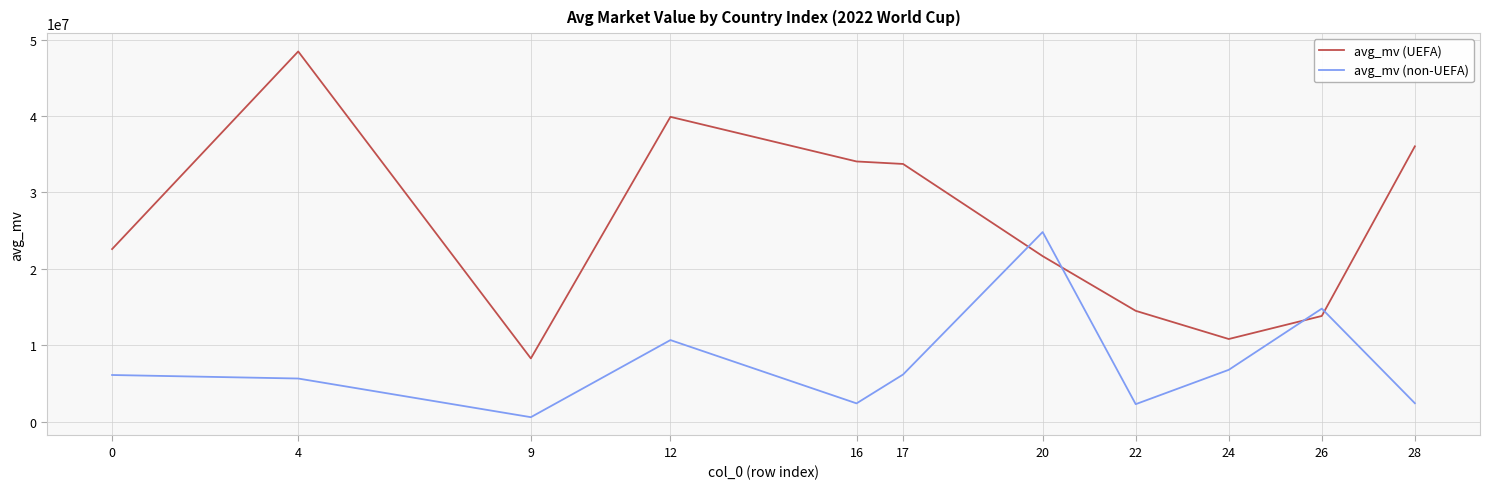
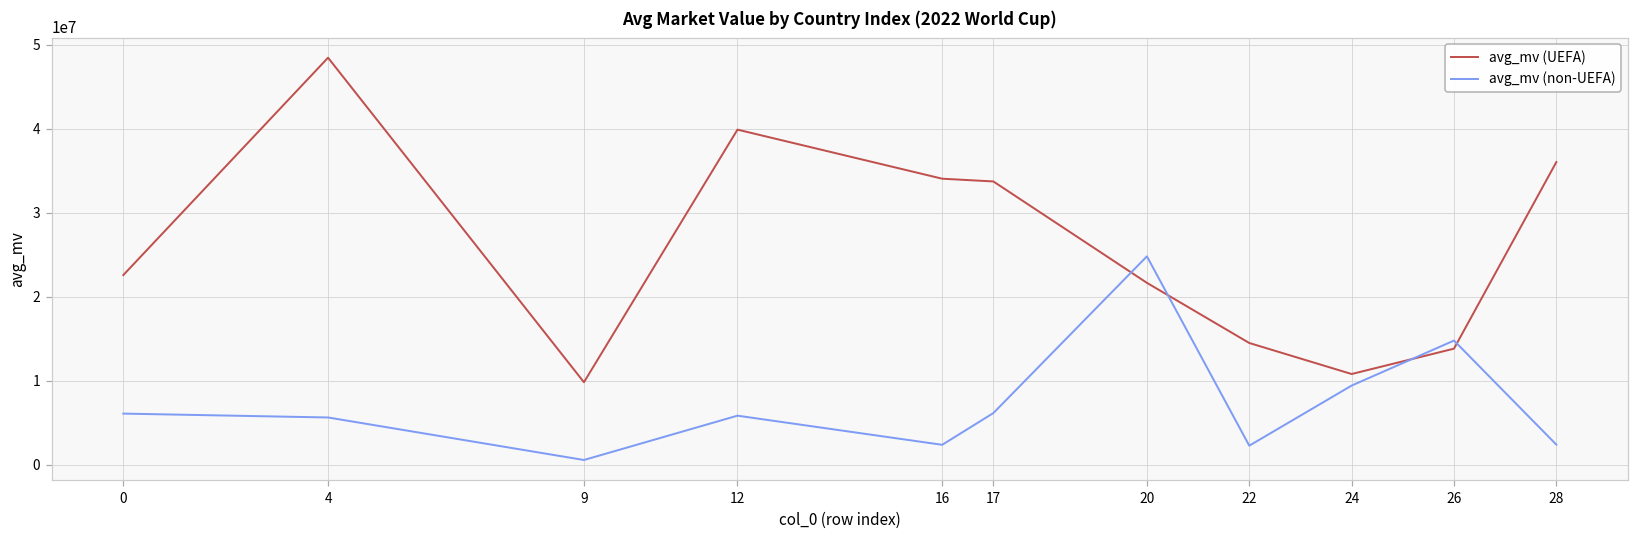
avg_mv (UEFA), 9: 8000000 -> 10000000
avg_mv (non-UEFA), 12: 11000000 -> 6000000
avg_mv (non-UEFA), 24: 7000000 -> 9000000
